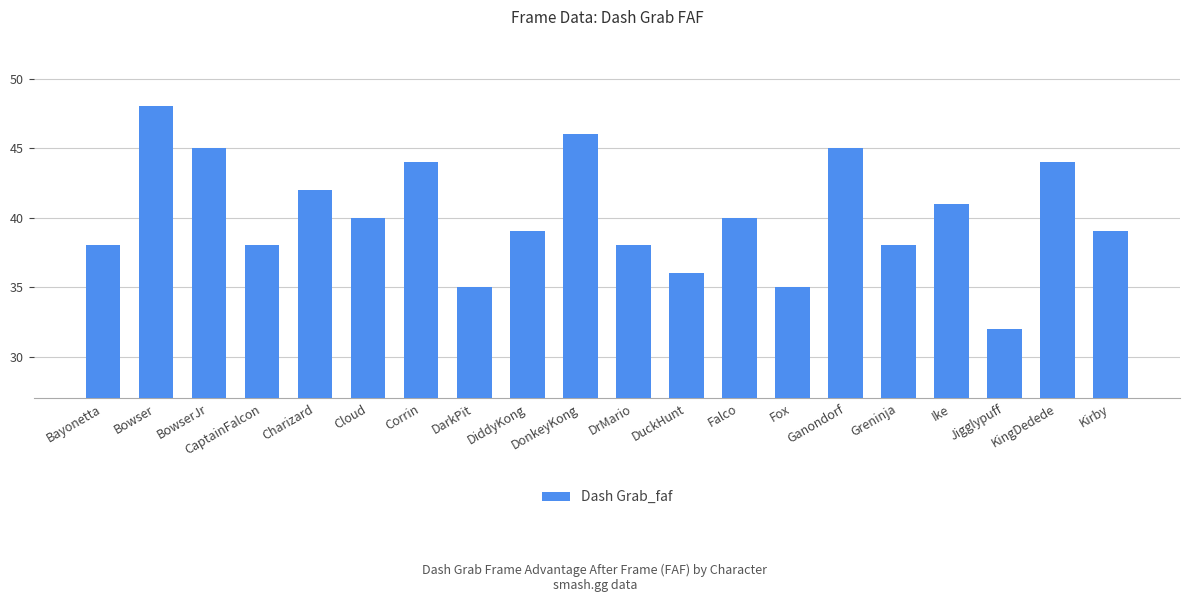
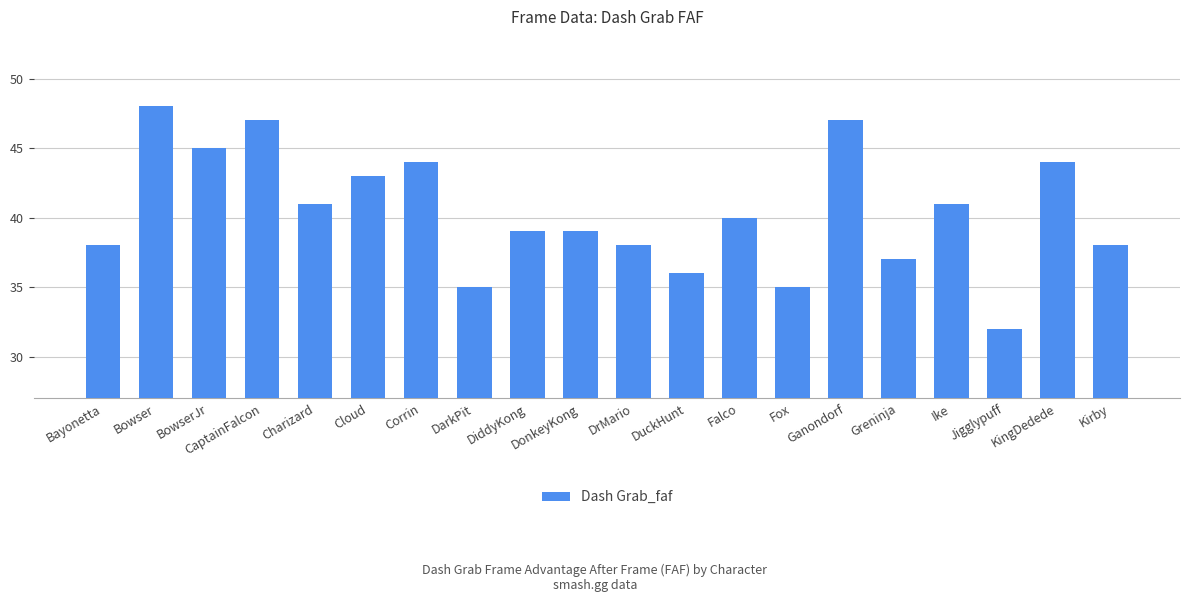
CaptainFalcon: 38 -> 47
Charizard: 42 -> 41
Cloud: 40 -> 43
DonkeyKong: 46 -> 39
Ganondorf: 45 -> 47
Greninja: 38 -> 37
Kirby: 39 -> 38
